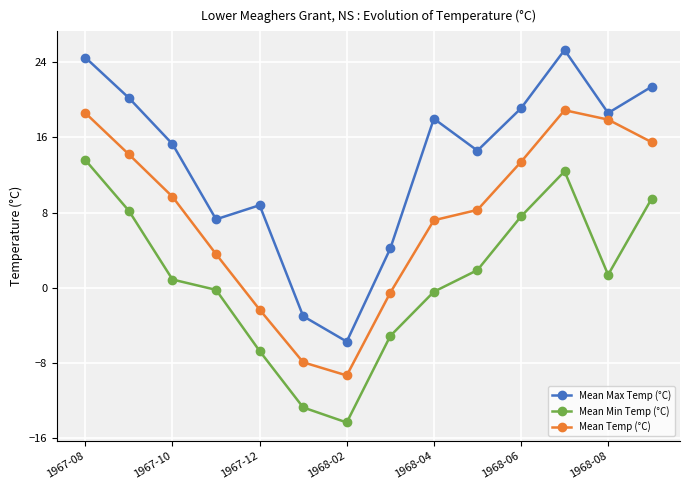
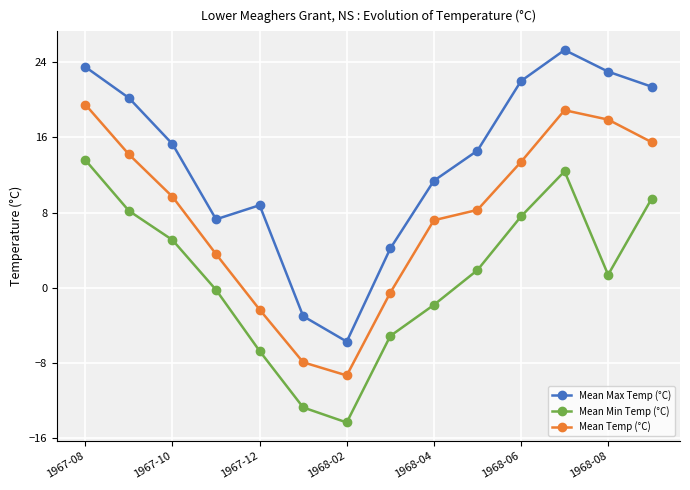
Mean Max Temp (°C), 1967-08: 25 -> 24
Mean Temp (°C), 1967-08: 19 -> 20
Mean Min Temp (°C), 1967-10: 1 -> 5
Mean Max Temp (°C), 1968-04: 18 -> 11
Mean Min Temp (°C), 1968-04: 0 -> -2
Mean Max Temp (°C), 1968-06: 19 -> 22
Mean Max Temp (°C), 1968-08: 19 -> 23
